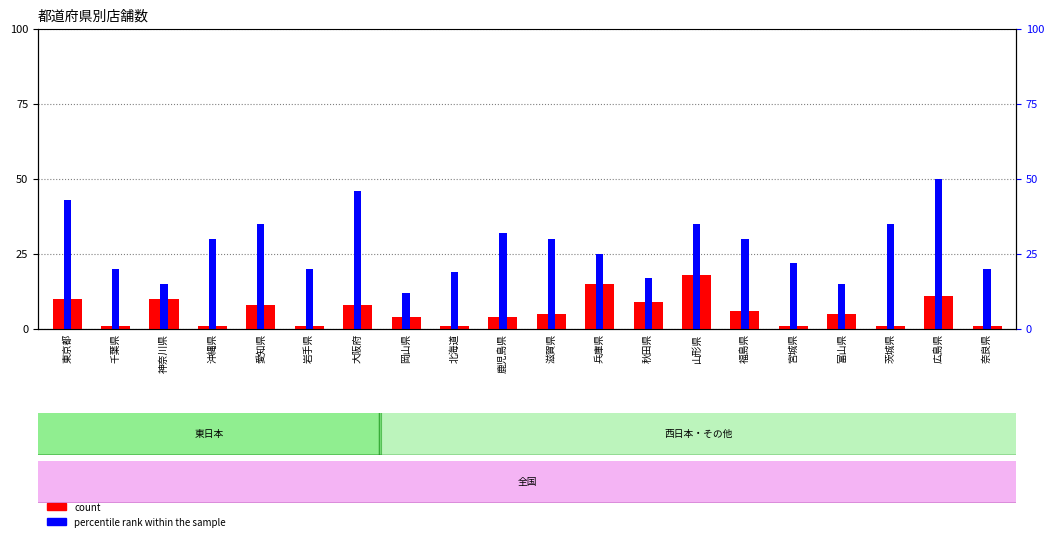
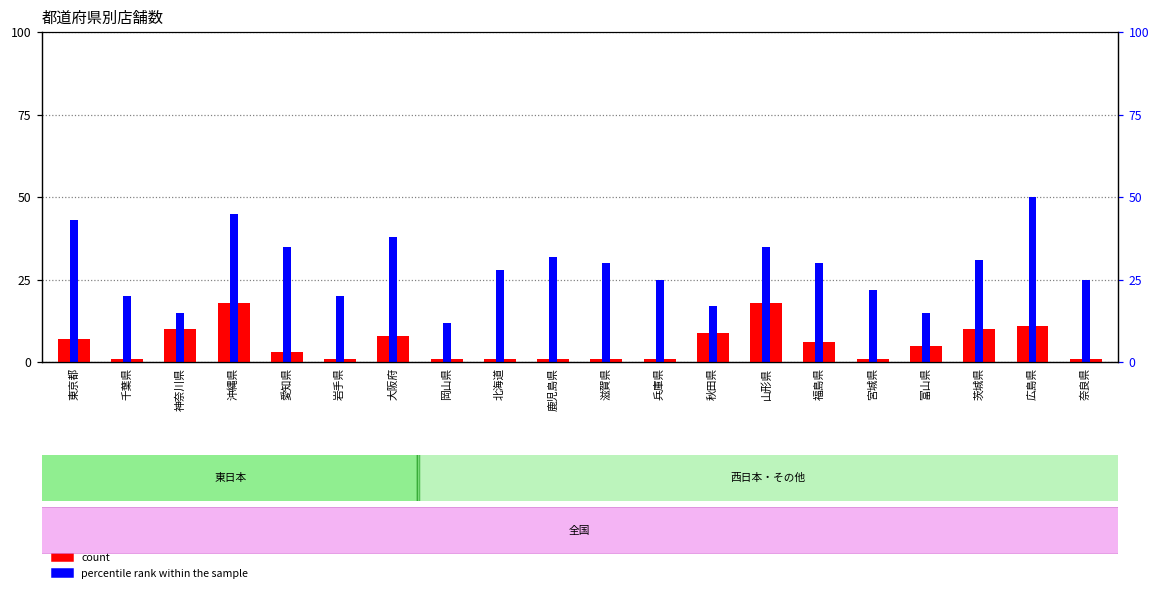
count, 東京都: 10 -> 7
count, 沖縄県: 1 -> 18
percentile rank within the sample, 沖縄県: 30 -> 45
count, 愛知県: 8 -> 3
percentile rank within the sample, 大阪府: 46 -> 38
count, 岡山県: 4 -> 1
percentile rank within the sample, 北海道: 19 -> 28
count, 鹿児島県: 4 -> 1
count, 滋賀県: 5 -> 1
count, 兵庫県: 15 -> 1
count, 茨城県: 1 -> 10
percentile rank within the sample, 茨城県: 35 -> 31
percentile rank within the sample, 奈良県: 20 -> 25
